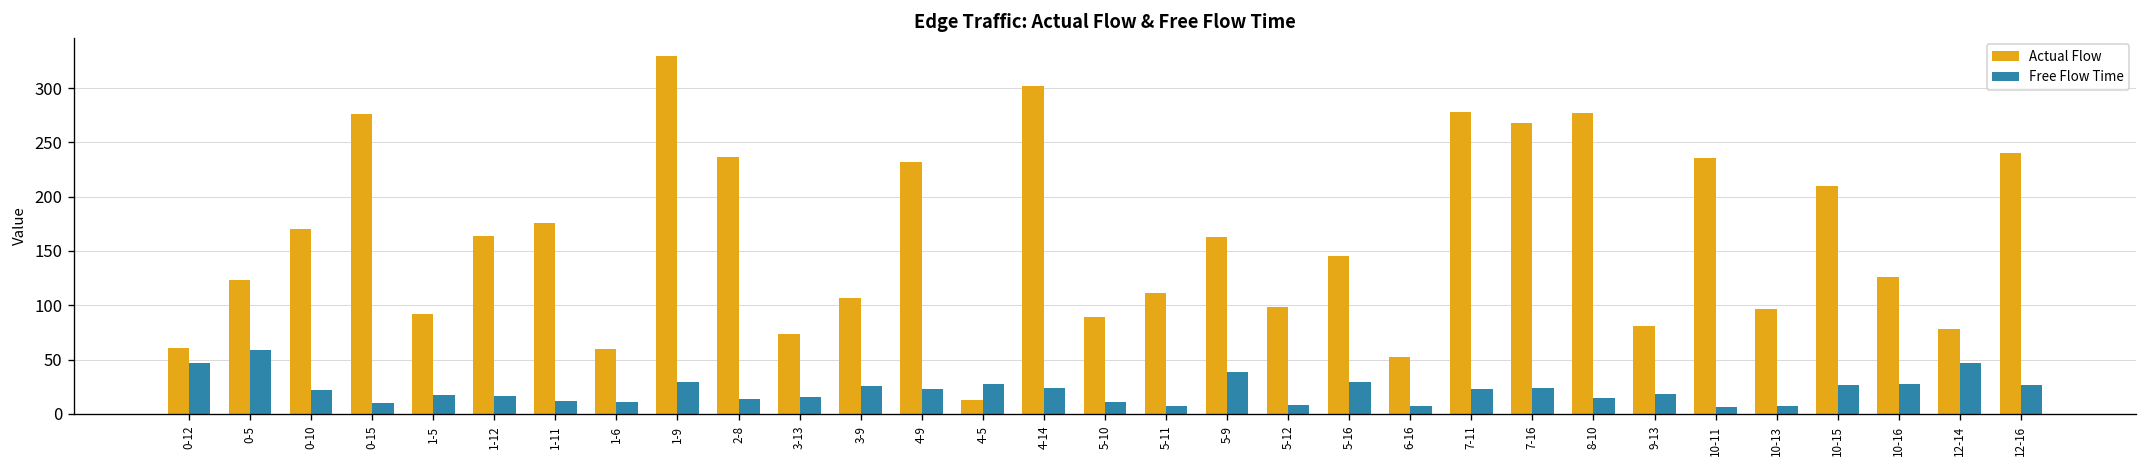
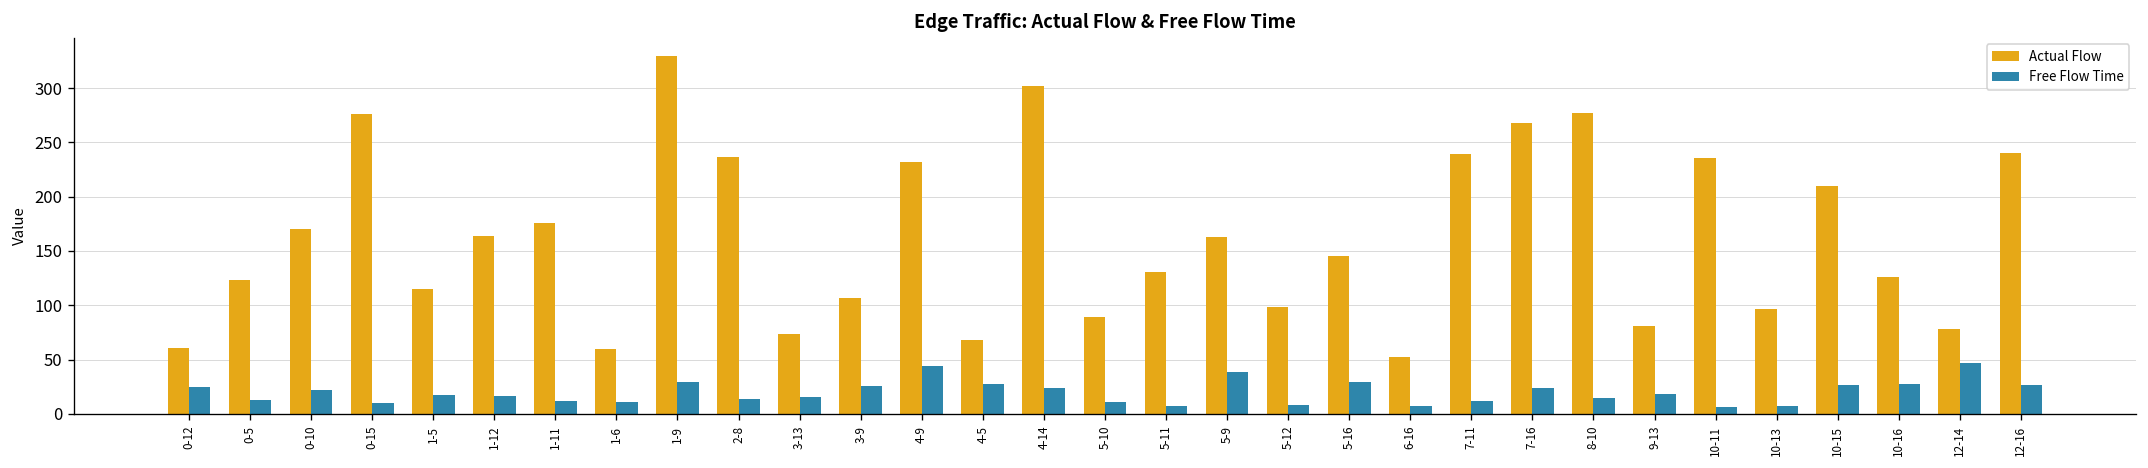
Free Flow Time, 0-12: 50 -> 20
Free Flow Time, 0-5: 60 -> 10
Actual Flow, 1-5: 90 -> 120
Free Flow Time, 4-9: 20 -> 40
Actual Flow, 4-5: 10 -> 70
Actual Flow, 5-11: 110 -> 130
Actual Flow, 7-11: 280 -> 240
Free Flow Time, 7-11: 20 -> 10
